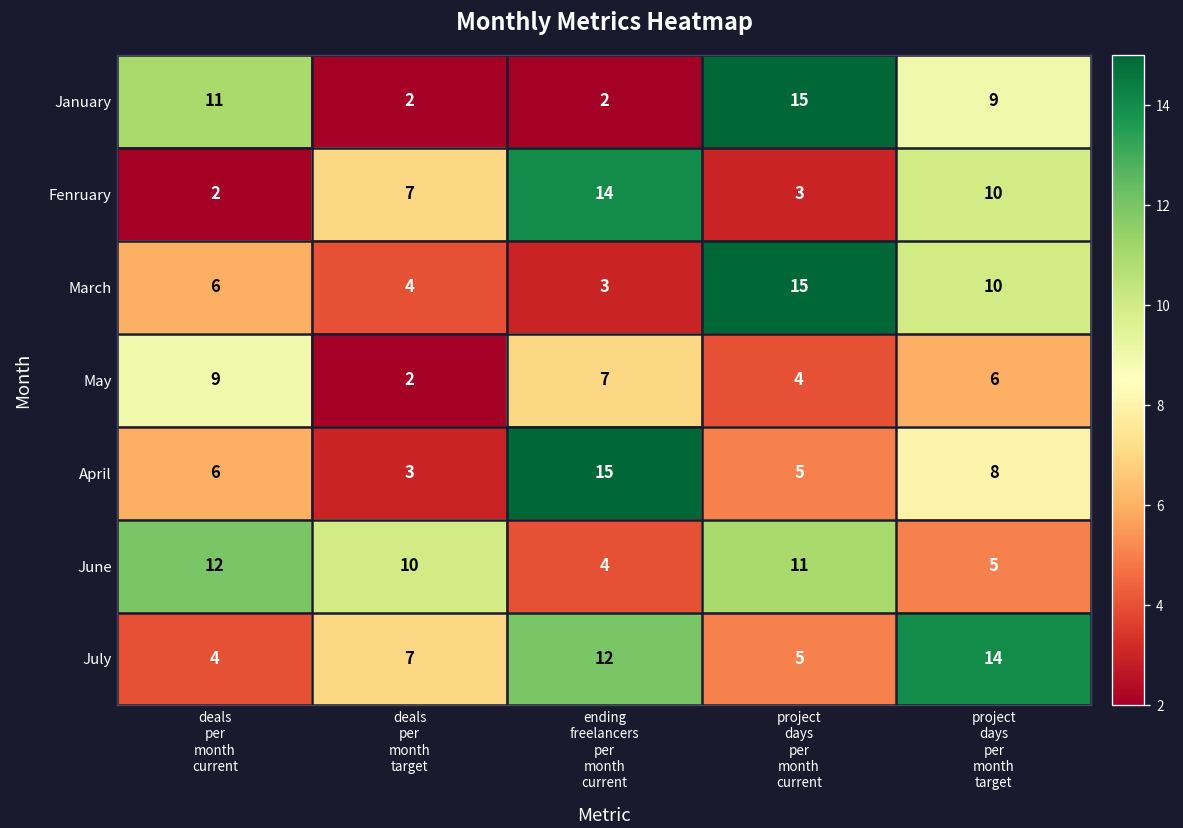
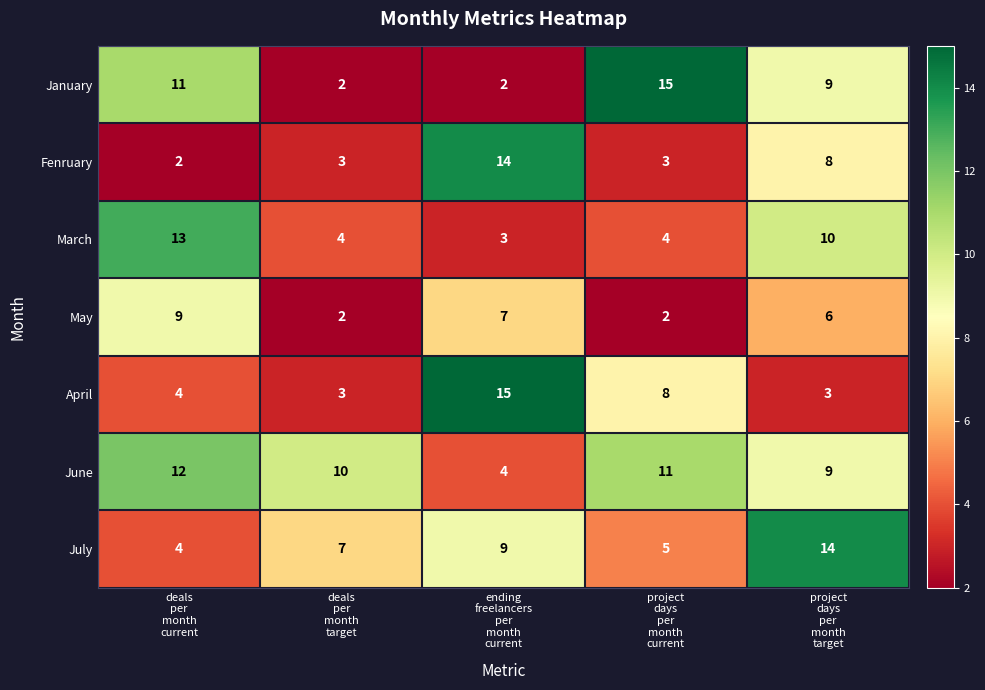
Fenruary, deals per month target: 7 -> 3
Fenruary, project days per month target: 10 -> 8
March, deals per month current: 6 -> 13
March, project days per month current: 15 -> 4
May, project days per month current: 4 -> 2
April, deals per month current: 6 -> 4
April, project days per month current: 5 -> 8
April, project days per month target: 8 -> 3
June, project days per month target: 5 -> 9
July, ending freelancers per month current: 12 -> 9
